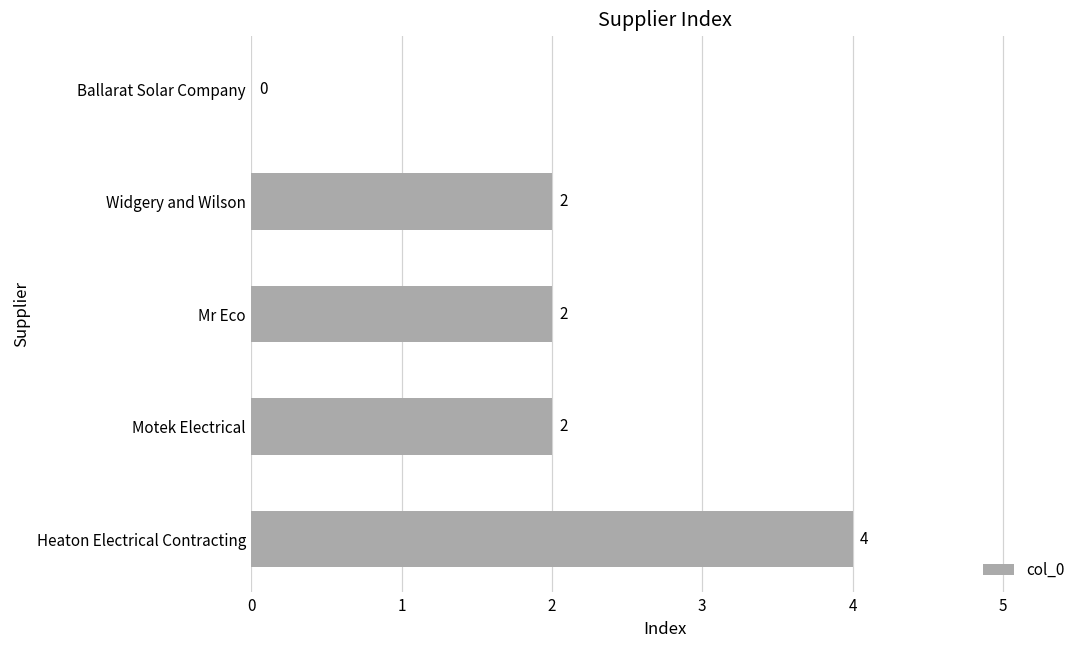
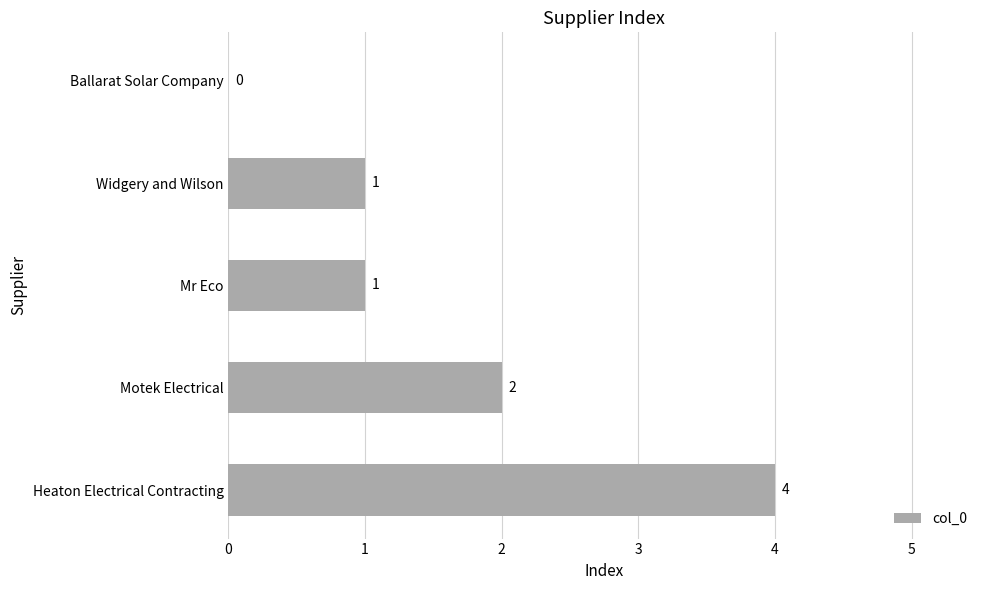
Widgery and Wilson: 2 -> 1
Mr Eco: 2 -> 1
